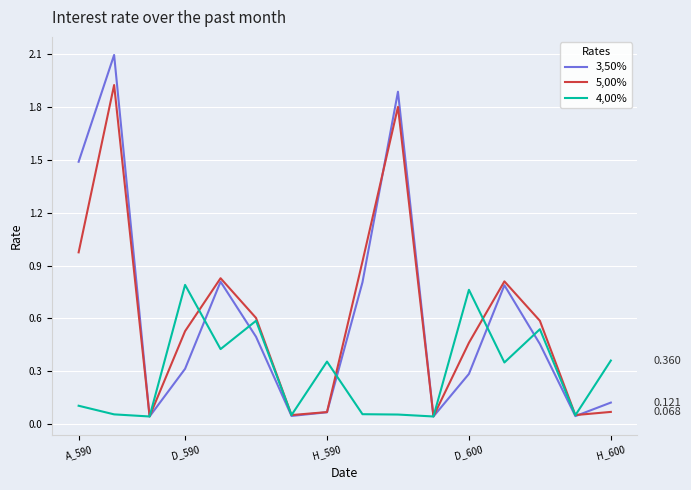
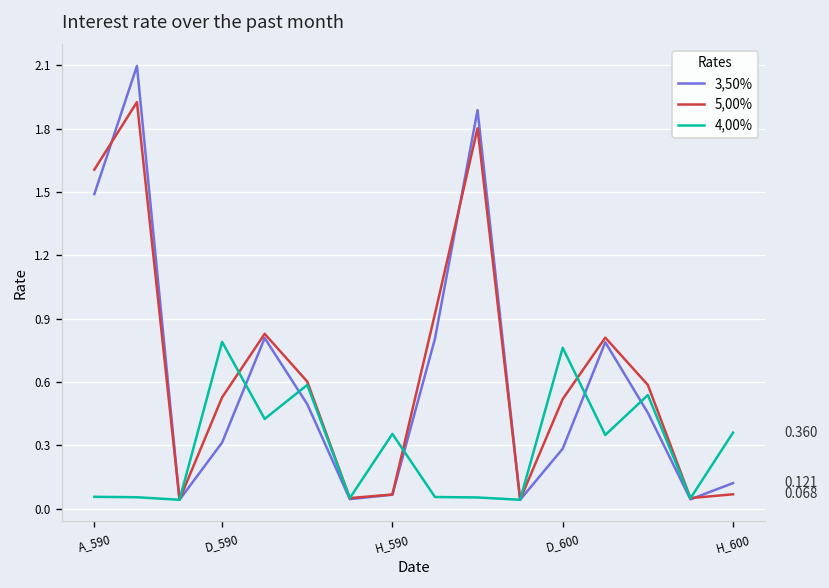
5,00%, A_590: 0.98 -> 1.61
4,00%, A_590: 0.10 -> 0.06
5,00%, D_600: 0.46 -> 0.52
